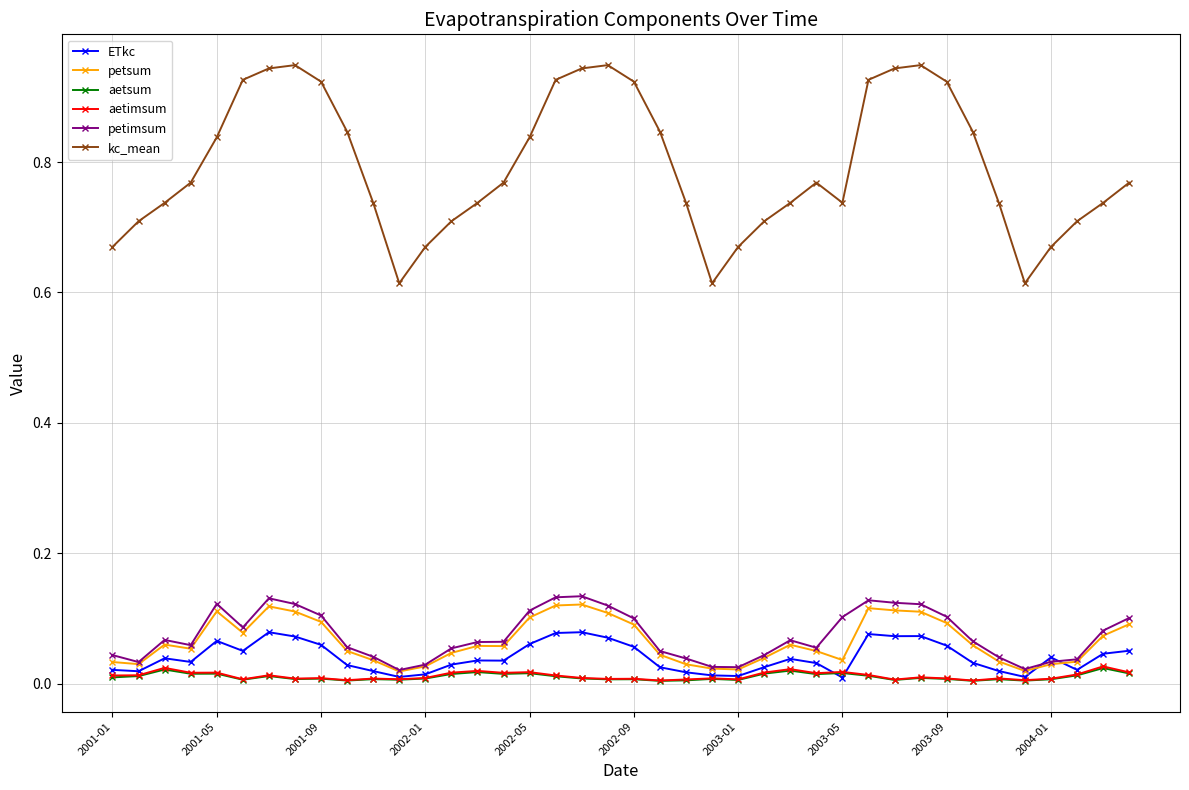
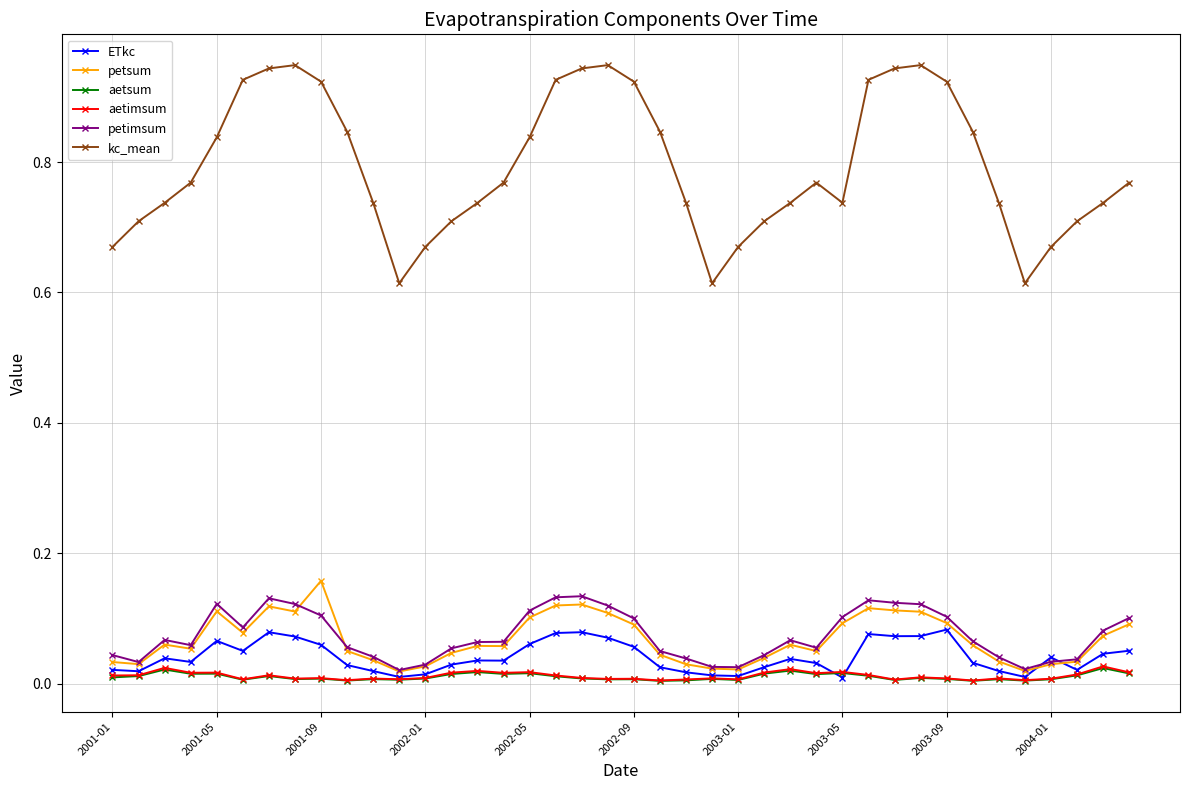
petsum, 2001-09: 0.09 -> 0.16
petsum, 2003-05: 0.04 -> 0.09
ETkc, 2003-09: 0.06 -> 0.08
